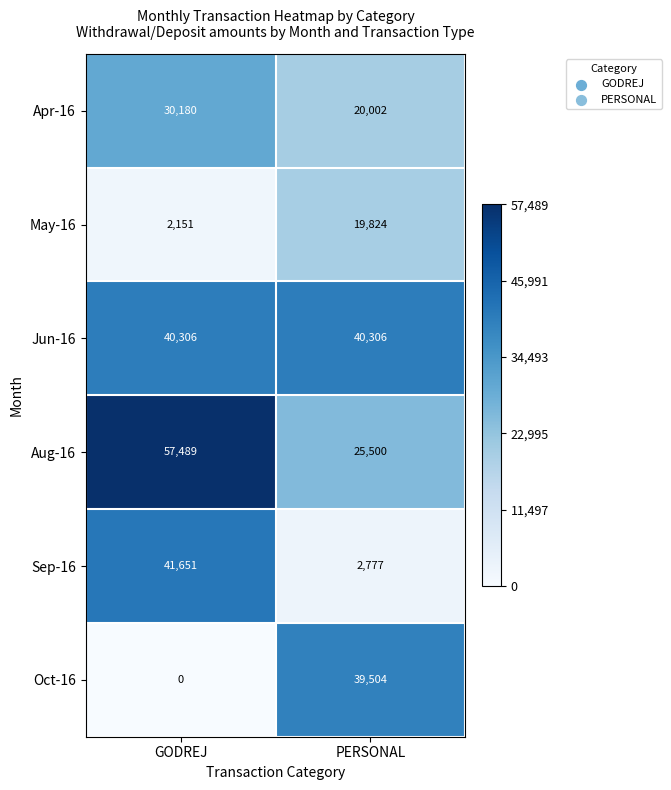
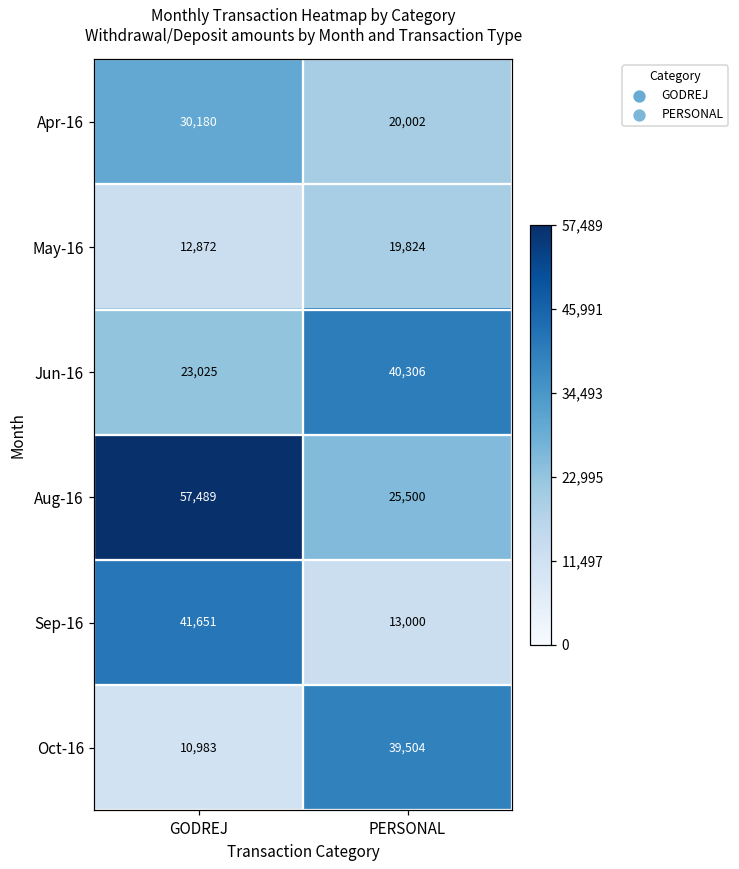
May-16, GODREJ: 2,151 -> 12,872
Jun-16, GODREJ: 40,306 -> 23,025
Sep-16, PERSONAL: 2,777 -> 13,000
Oct-16, GODREJ: 0 -> 10,983
